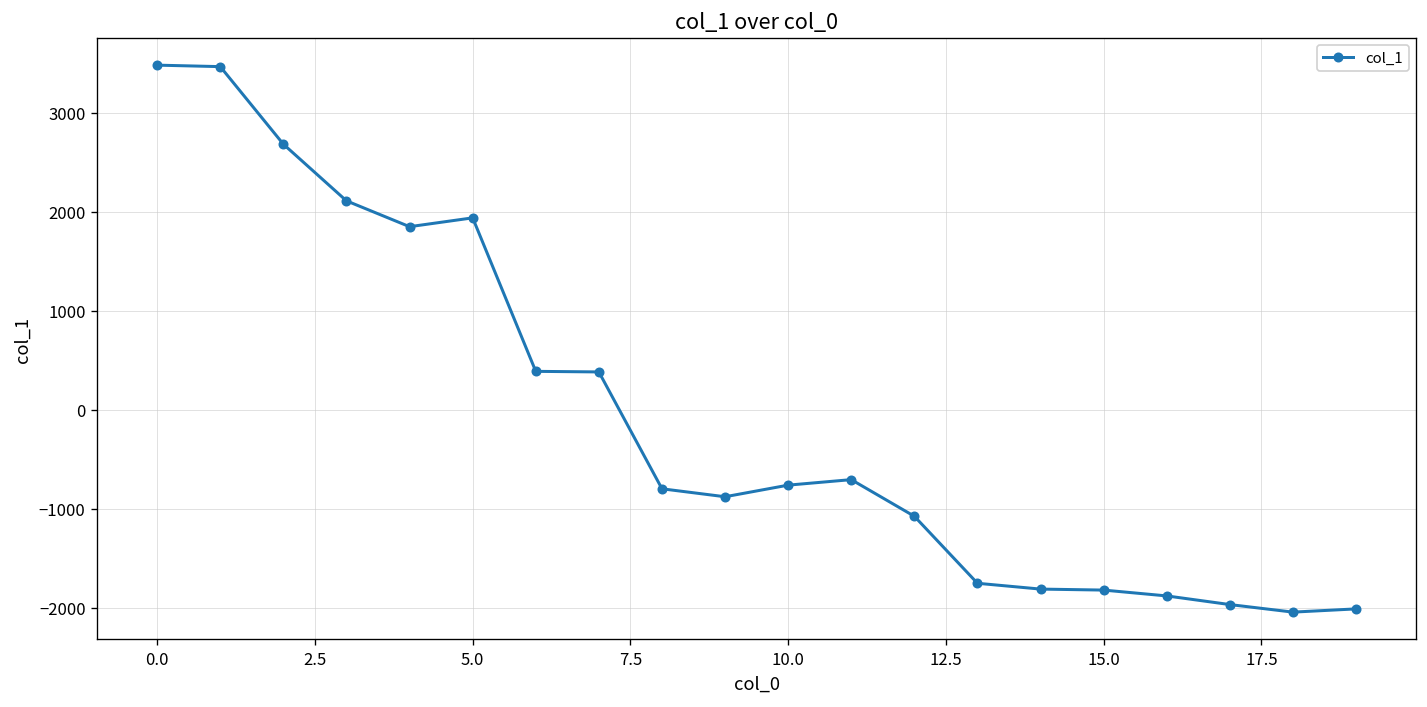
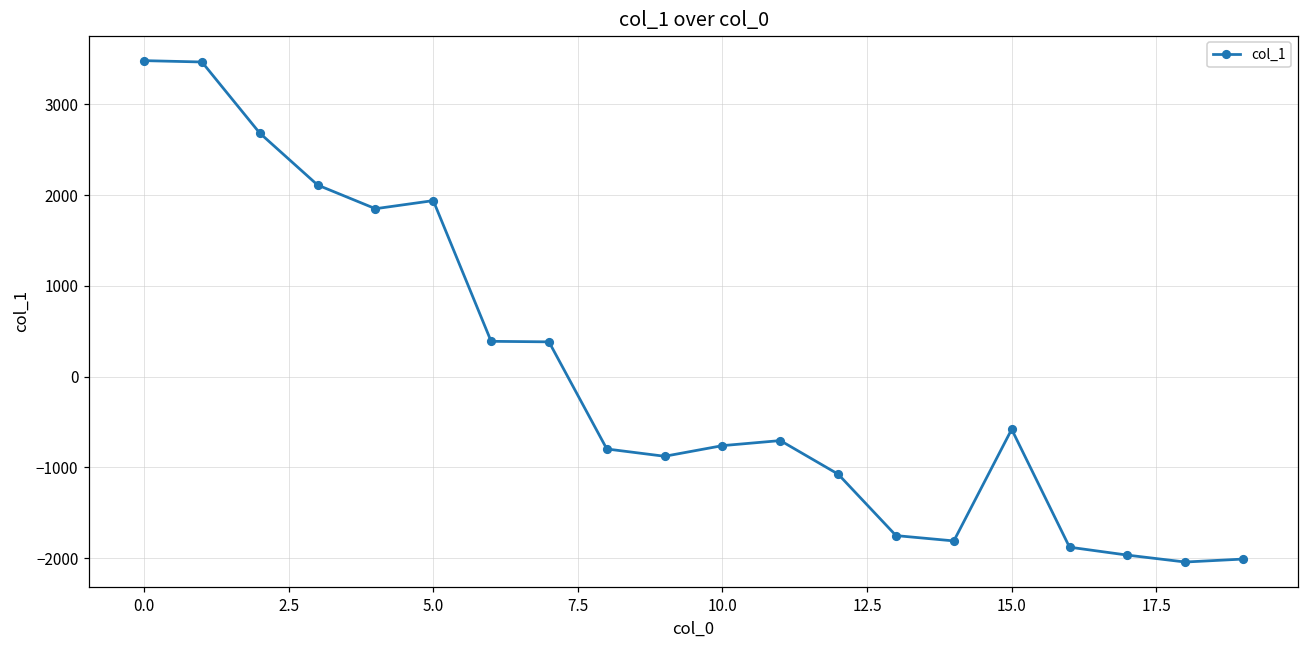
15.0: -1800 -> -600
